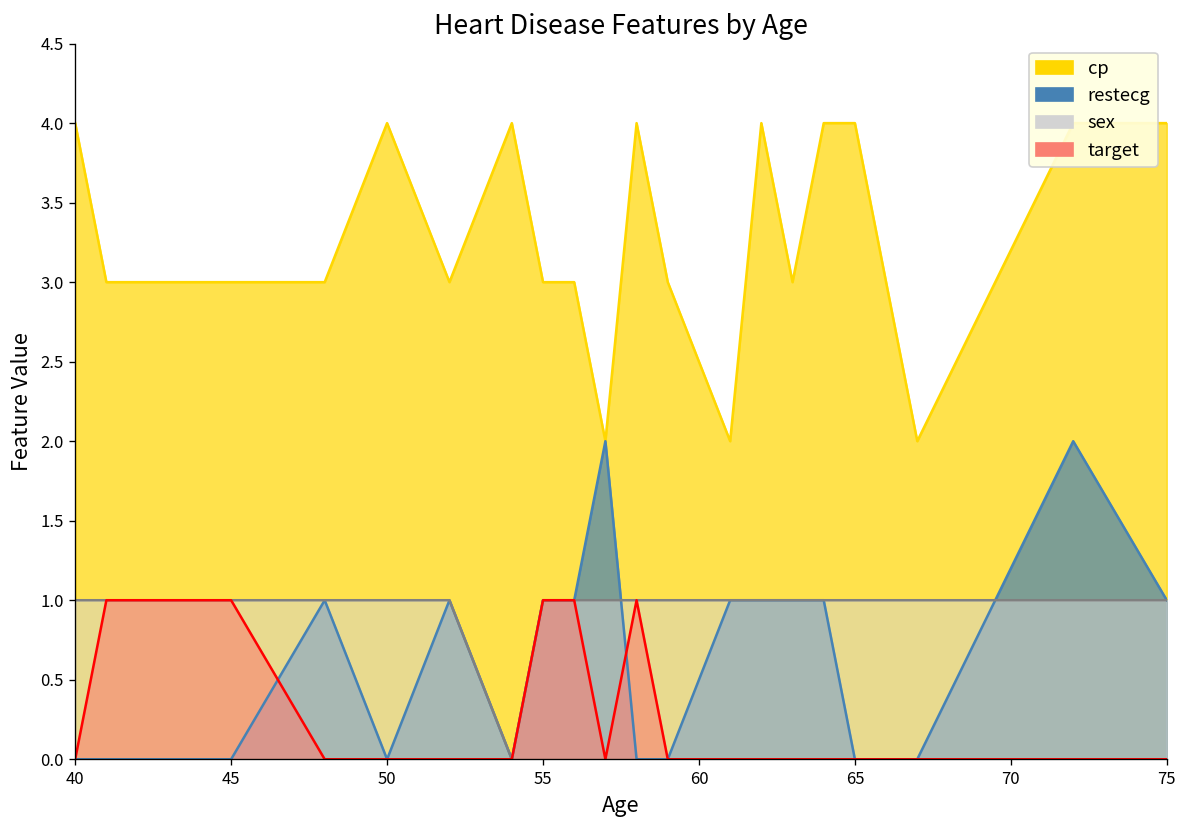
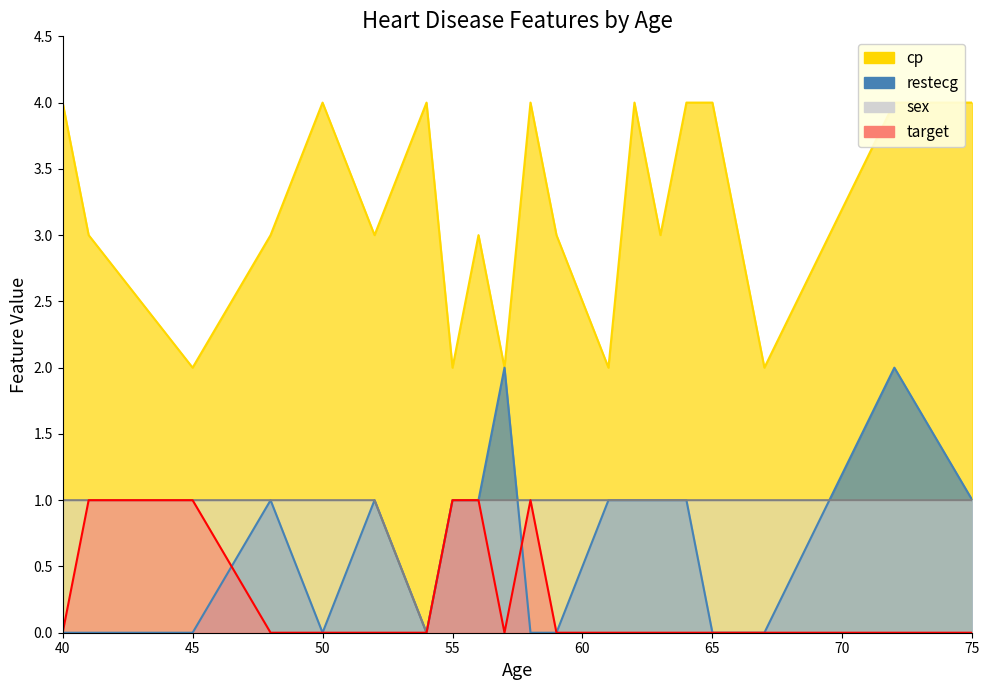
cp, 45: 3 -> 2
cp, 55: 3 -> 2
